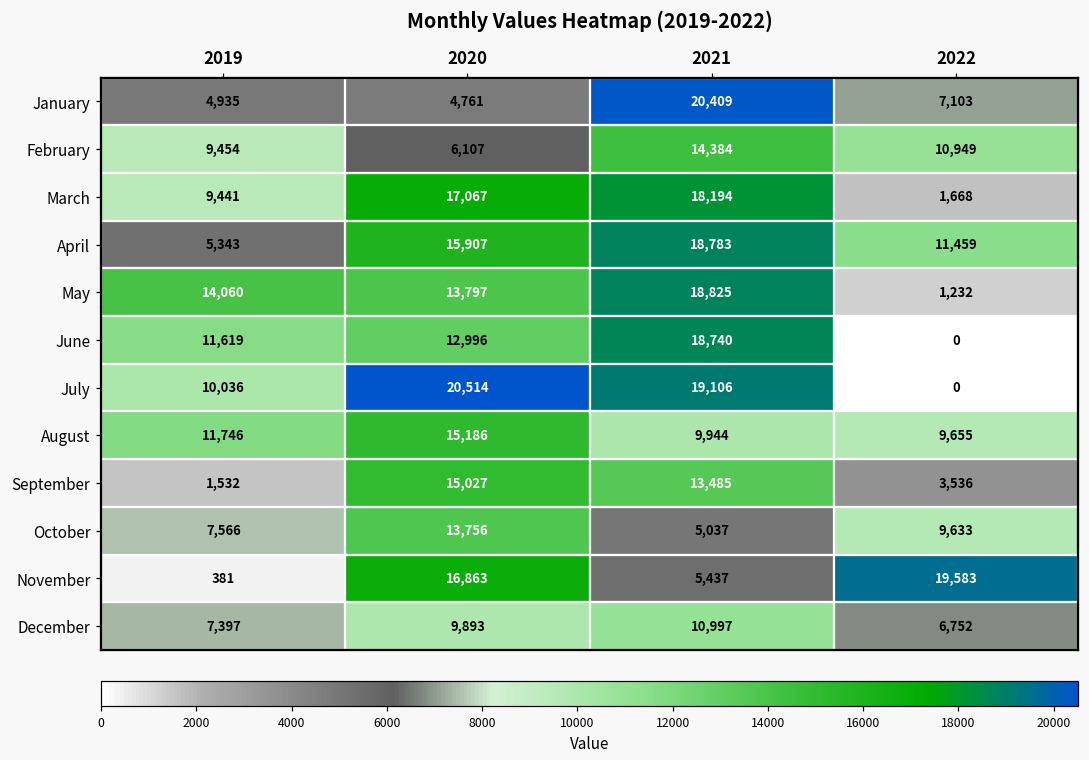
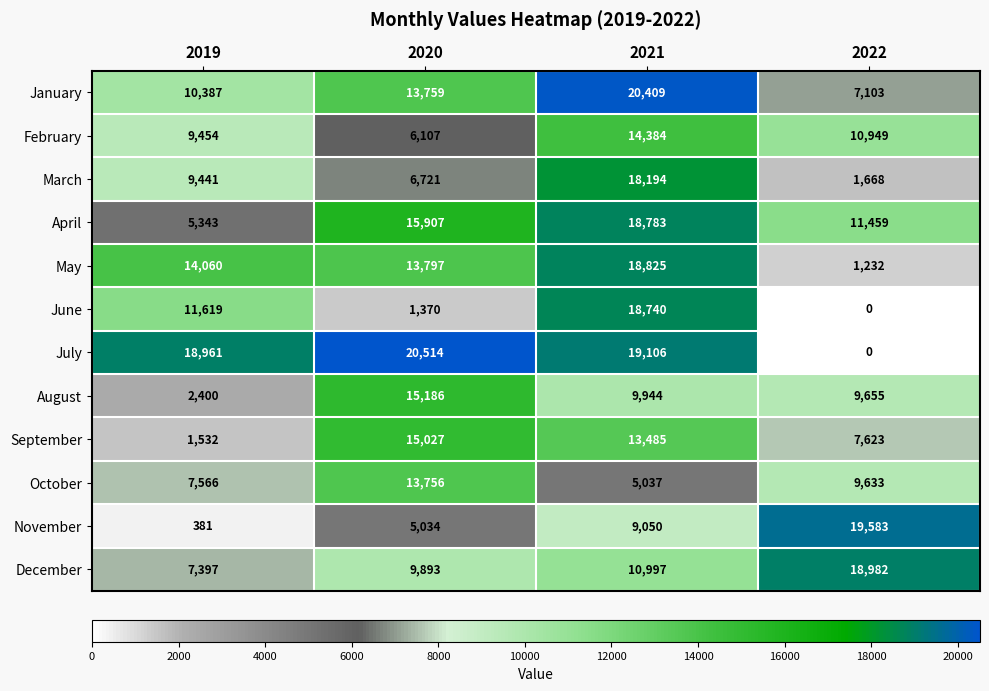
January, 2019: 4,935 -> 10,387
January, 2020: 4,761 -> 13,759
March, 2020: 17,067 -> 6,721
June, 2020: 12,996 -> 1,370
July, 2019: 10,036 -> 18,961
August, 2019: 11,746 -> 2,400
September, 2022: 3,536 -> 7,623
November, 2020: 16,863 -> 5,034
November, 2021: 5,437 -> 9,050
December, 2022: 6,752 -> 18,982
